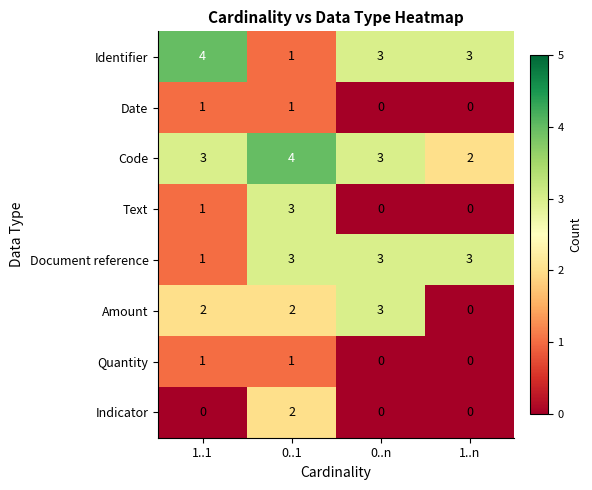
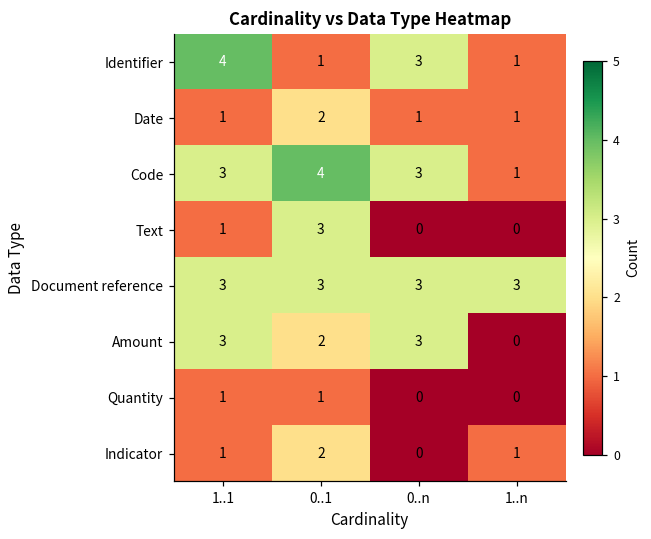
Identifier, 1..n: 3 -> 1
Date, 0..1: 1 -> 2
Date, 0..n: 0 -> 1
Date, 1..n: 0 -> 1
Code, 1..n: 2 -> 1
Document reference, 1..1: 1 -> 3
Amount, 1..1: 2 -> 3
Indicator, 1..1: 0 -> 1
Indicator, 1..n: 0 -> 1
